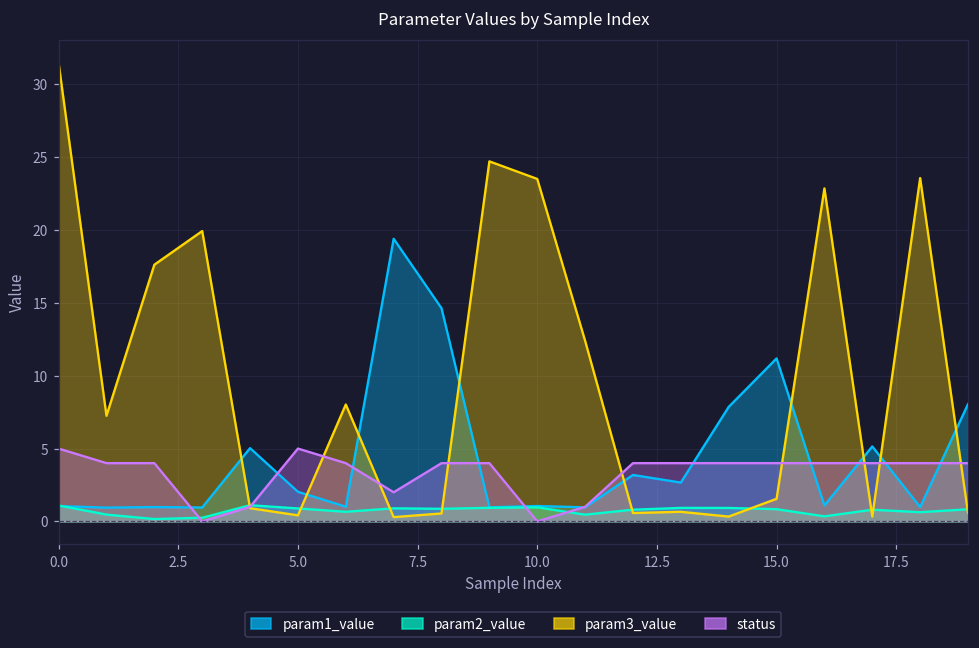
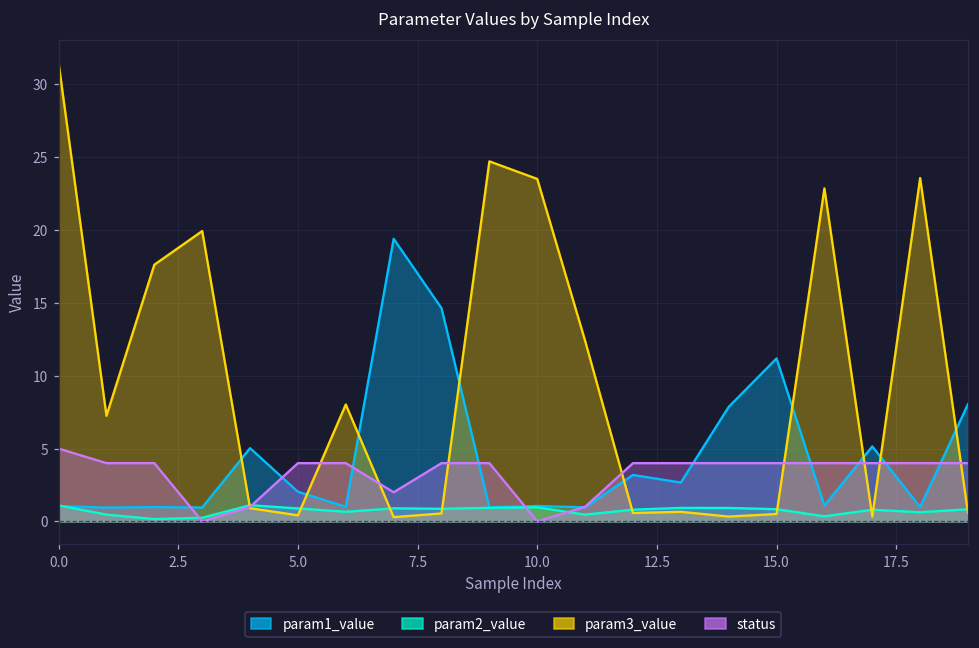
status, 5.0: 5 -> 4
param3_value, 15.0: 1.6 -> 0.5
